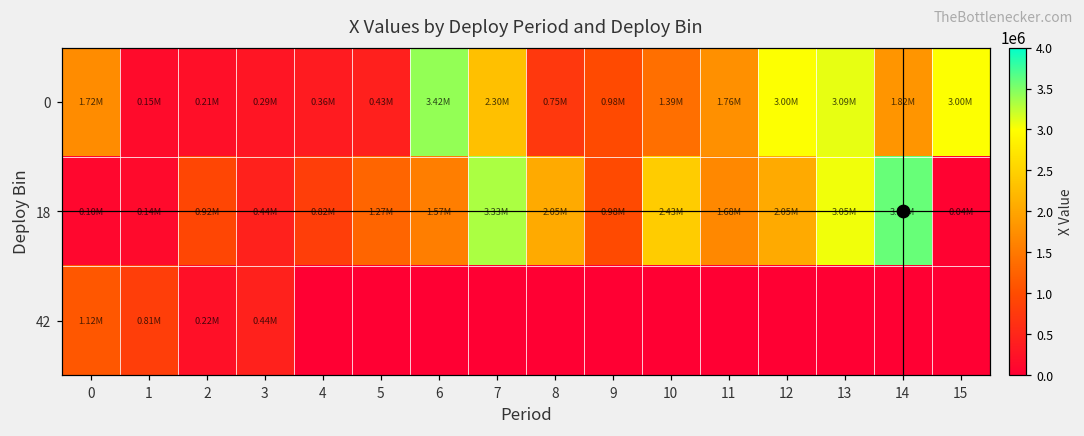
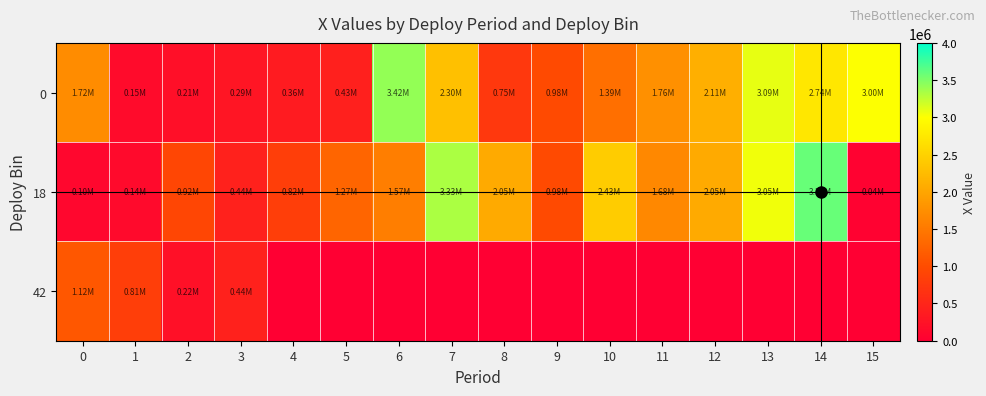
0, 12: 3.00M -> 2.11M
0, 14: 1.82M -> 2.74M
